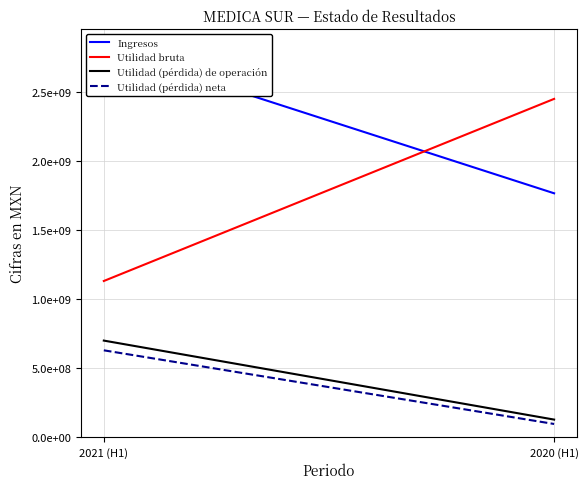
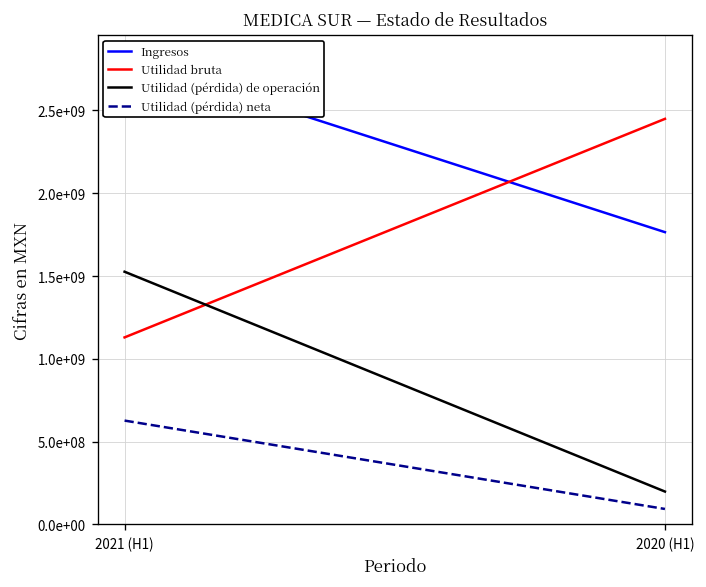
Utilidad (pérdida) de operación, 2021 (H1): 700000000 -> 1530000000
Utilidad (pérdida) de operación, 2020 (H1): 130000000 -> 200000000
